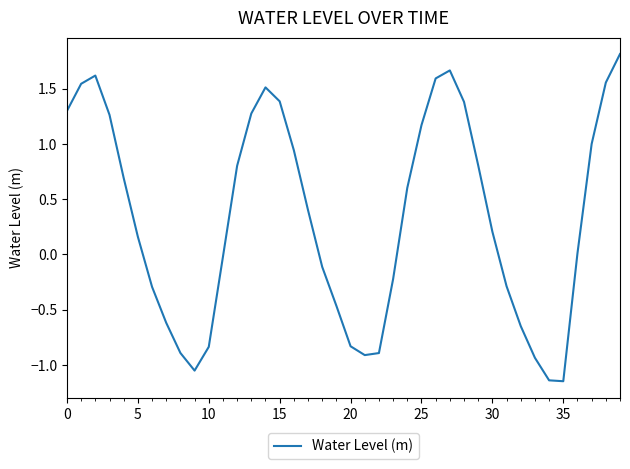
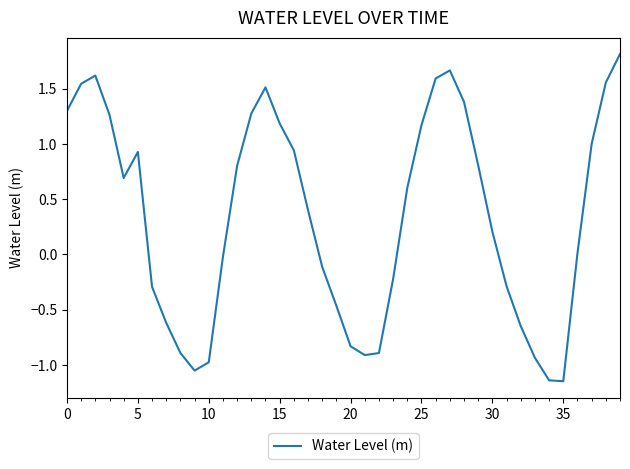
5: 0.16 -> 0.93
10: -0.84 -> -0.98
15: 1.39 -> 1.19
